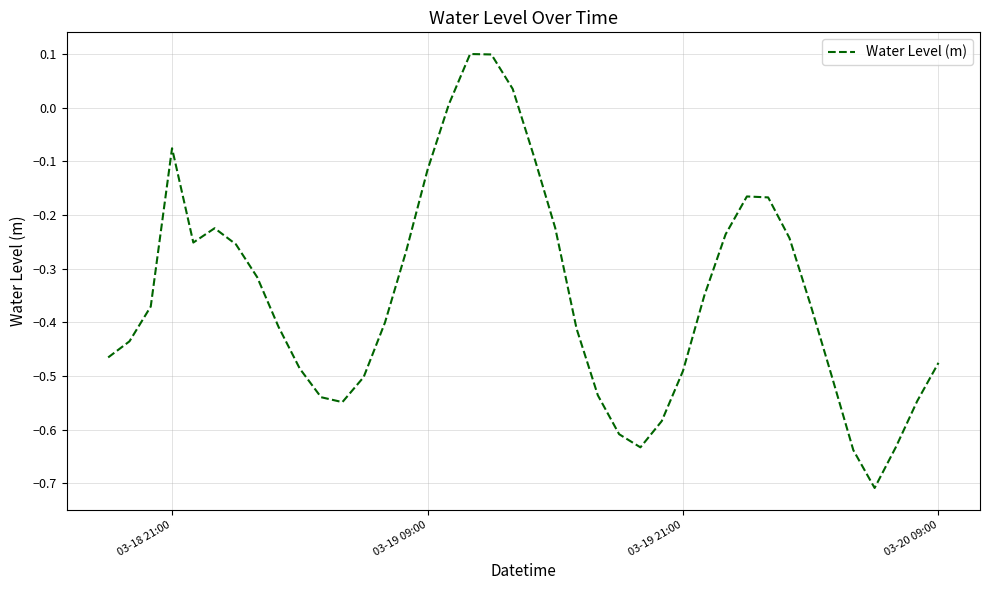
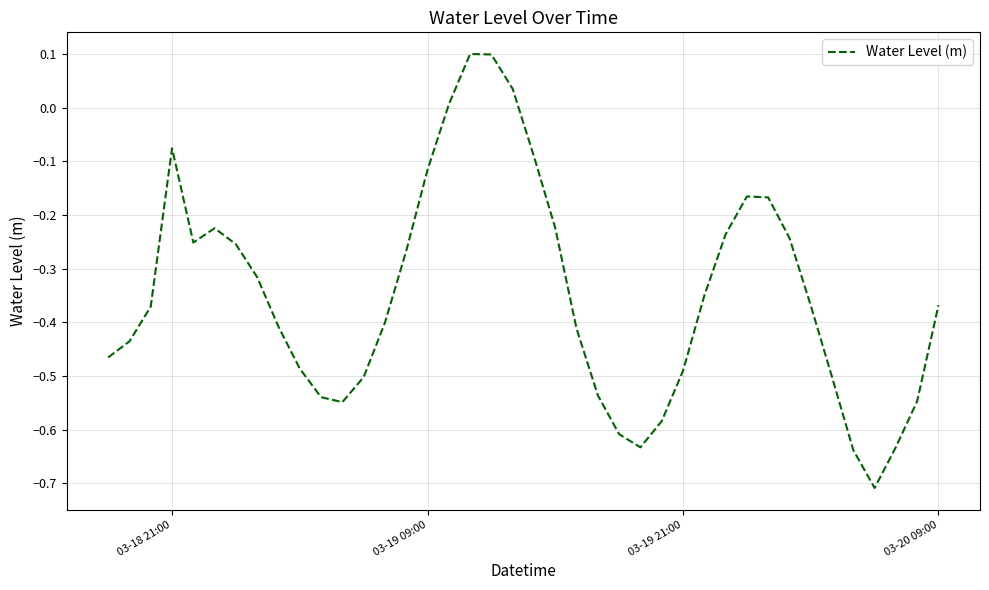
03-20 09:00: -0.48 -> -0.37
